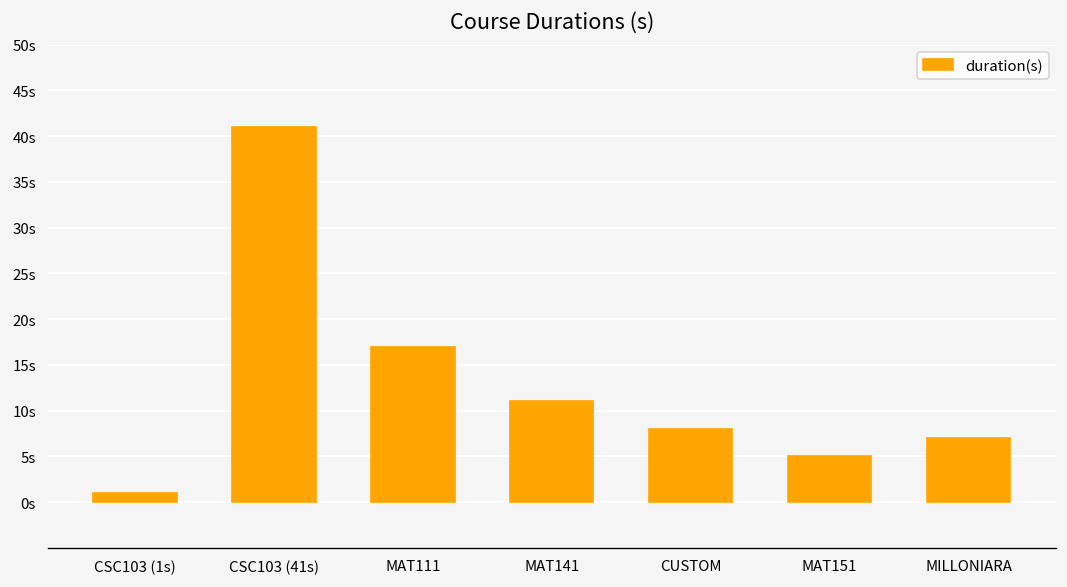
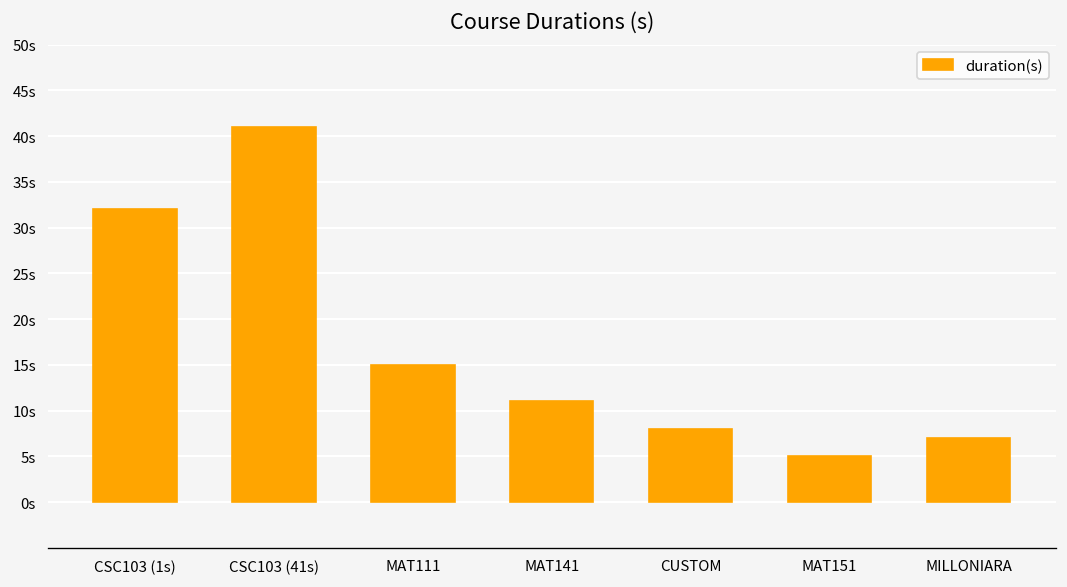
CSC103 (1s): 1s -> 32s
MAT111: 17s -> 15s
